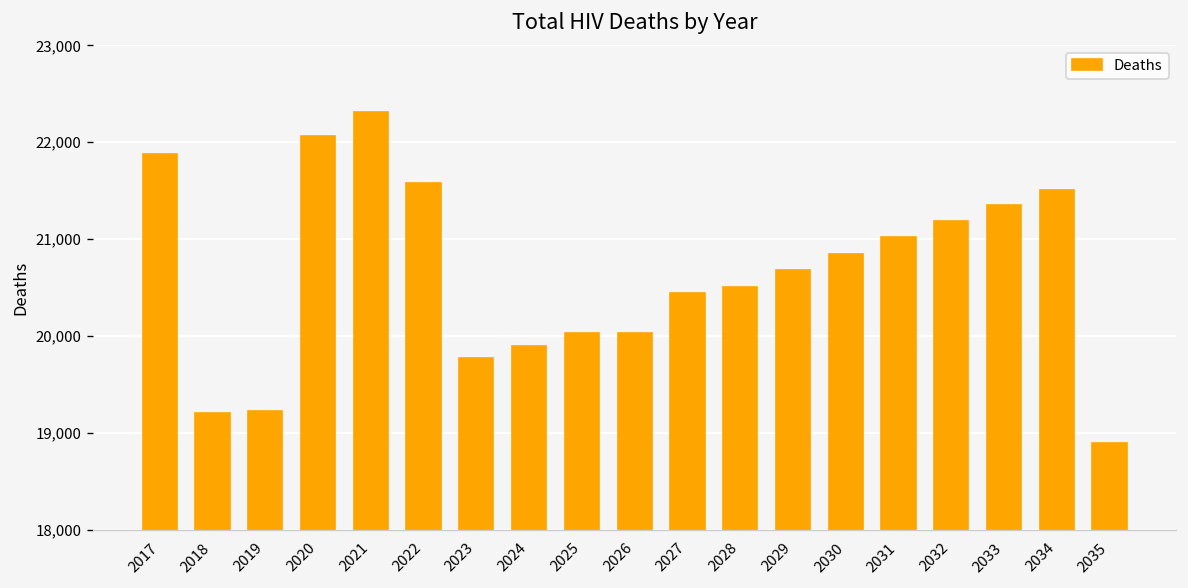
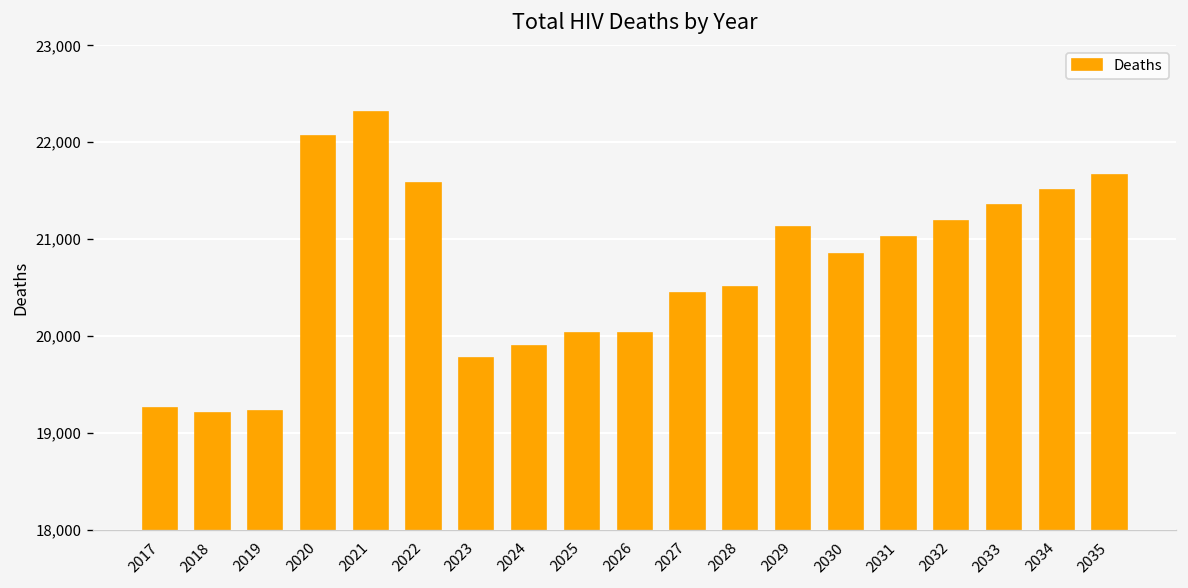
2017: 21,900 -> 19,300
2029: 20,700 -> 21,100
2035: 18,900 -> 21,700
